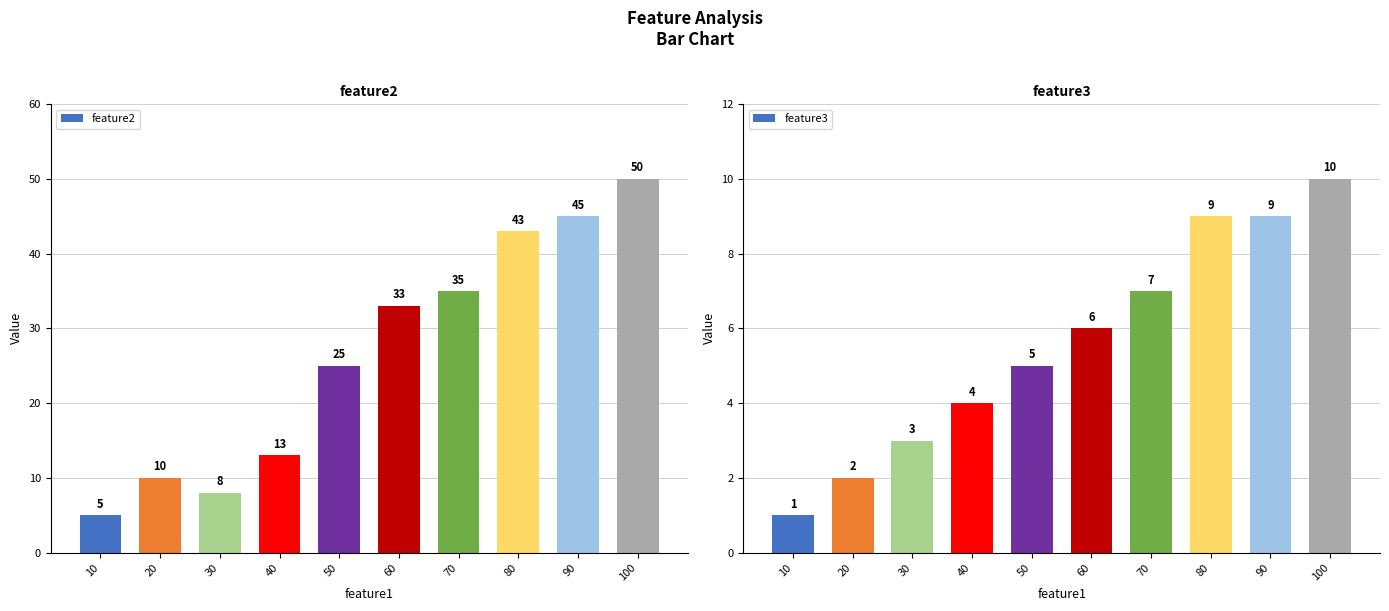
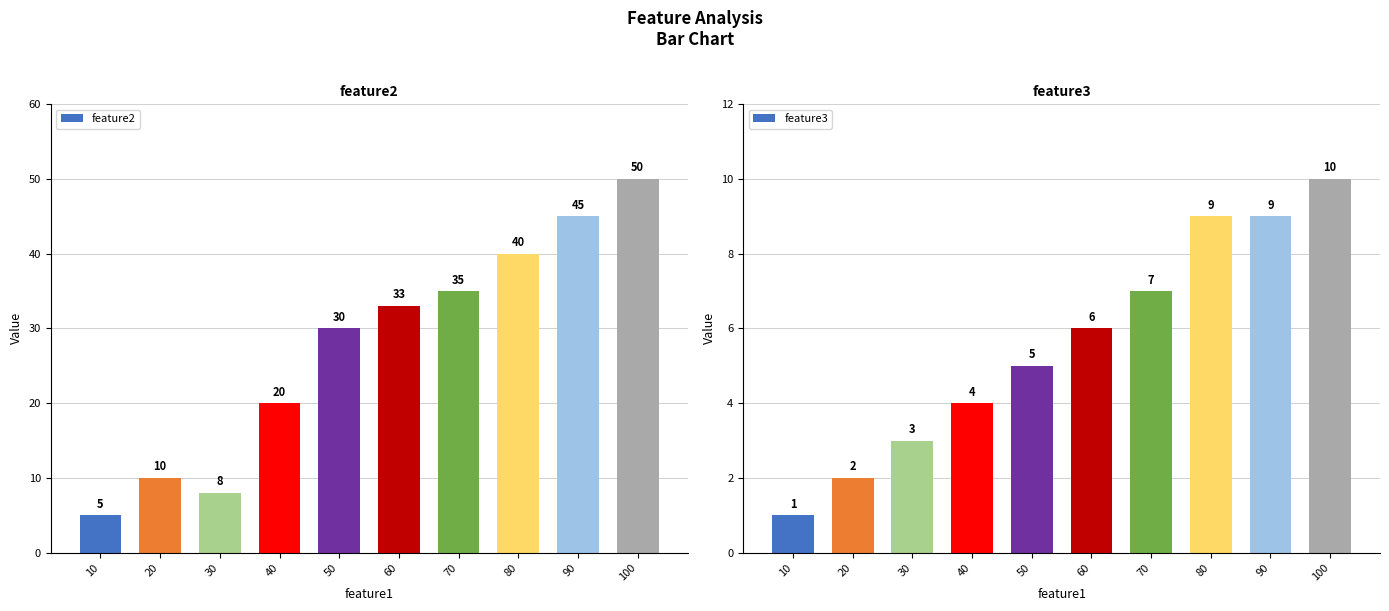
feature2, 40: 13 -> 20
feature2, 50: 25 -> 30
feature2, 80: 43 -> 40
